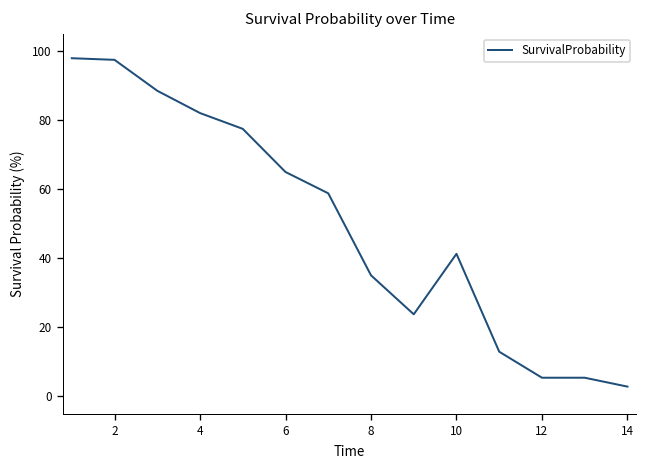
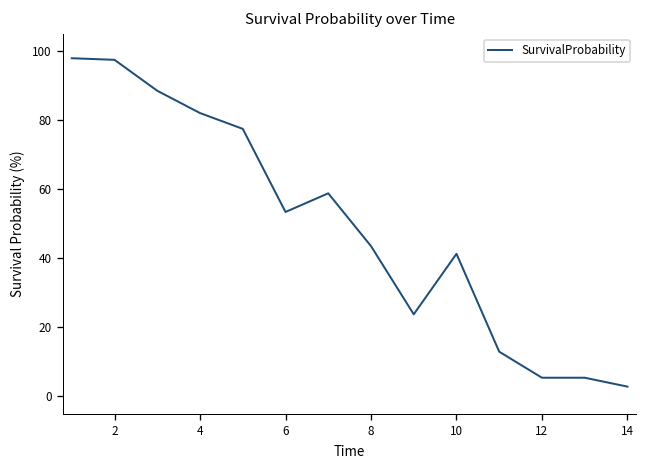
6: 65 -> 53
8: 35 -> 44
